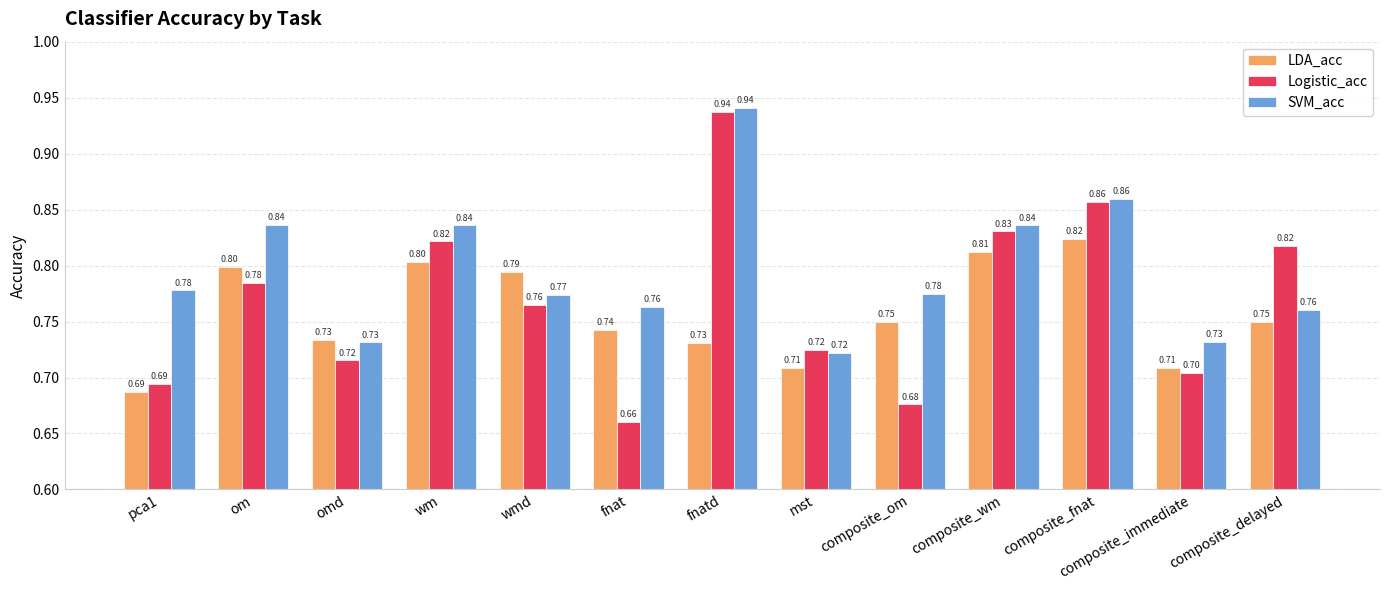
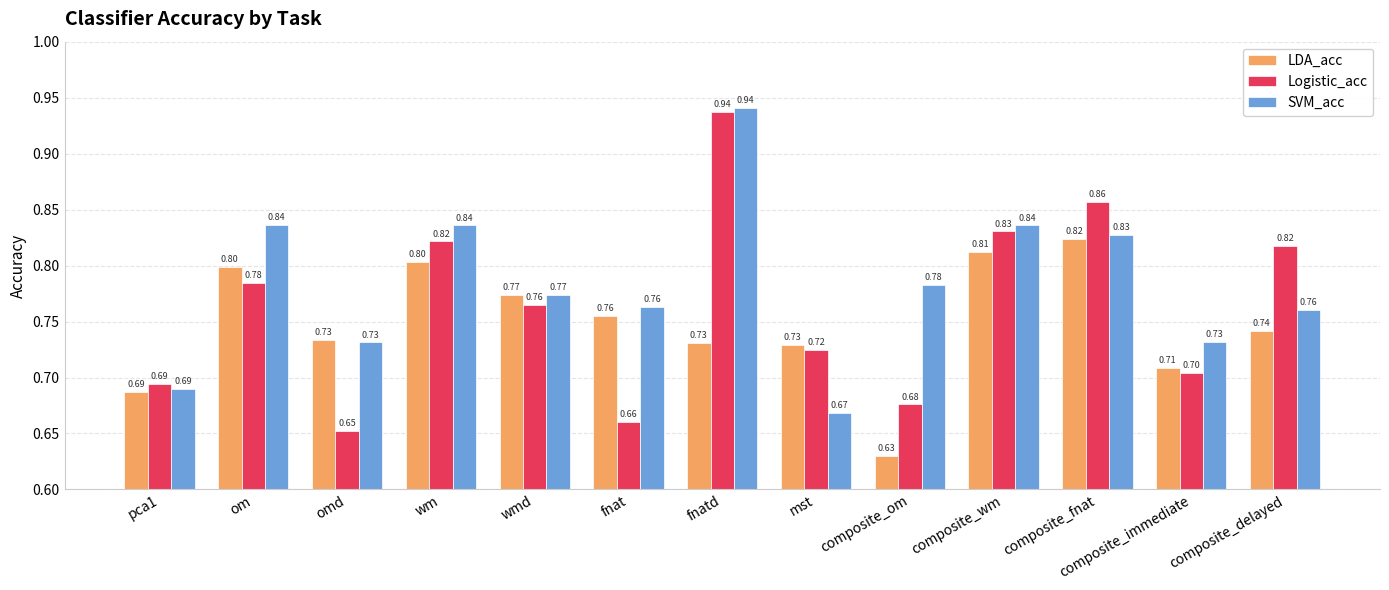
SVM_acc, pca1: 0.78 -> 0.69
Logistic_acc, omd: 0.72 -> 0.65
LDA_acc, wmd: 0.79 -> 0.77
LDA_acc, fnat: 0.74 -> 0.76
LDA_acc, mst: 0.71 -> 0.73
SVM_acc, mst: 0.72 -> 0.67
LDA_acc, composite_om: 0.75 -> 0.63
SVM_acc, composite_om: 0.775 -> 0.783
SVM_acc, composite_fnat: 0.86 -> 0.83
LDA_acc, composite_delayed: 0.75 -> 0.74
